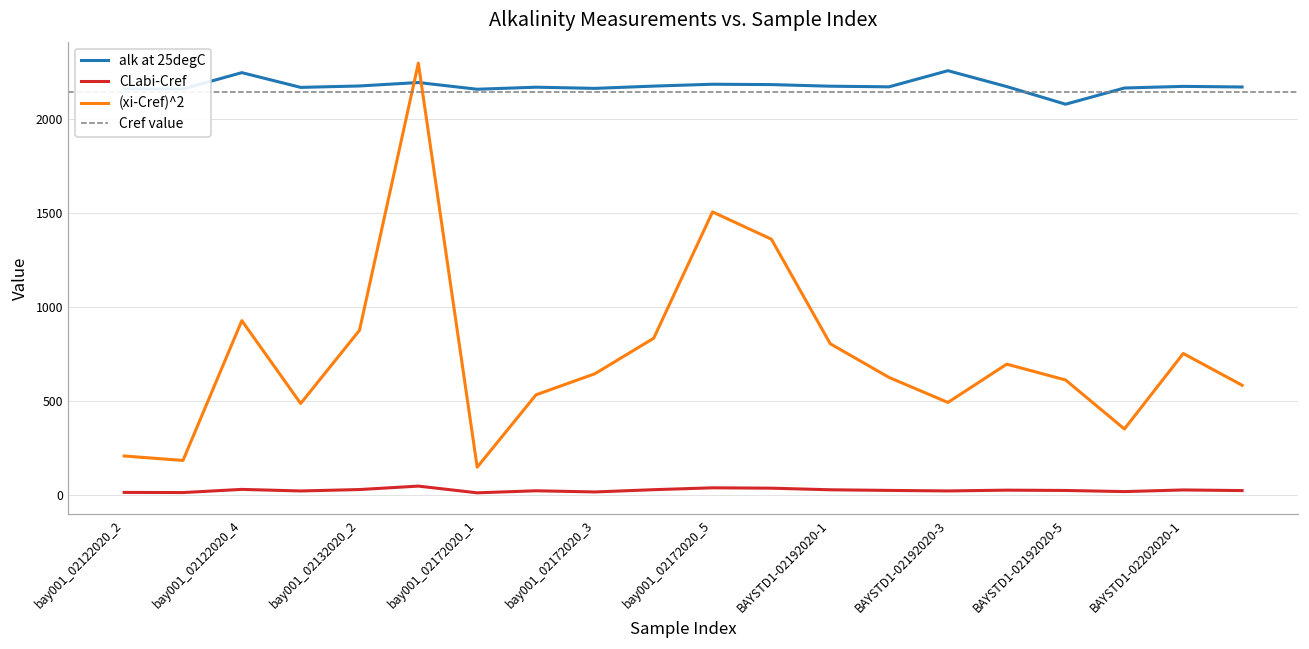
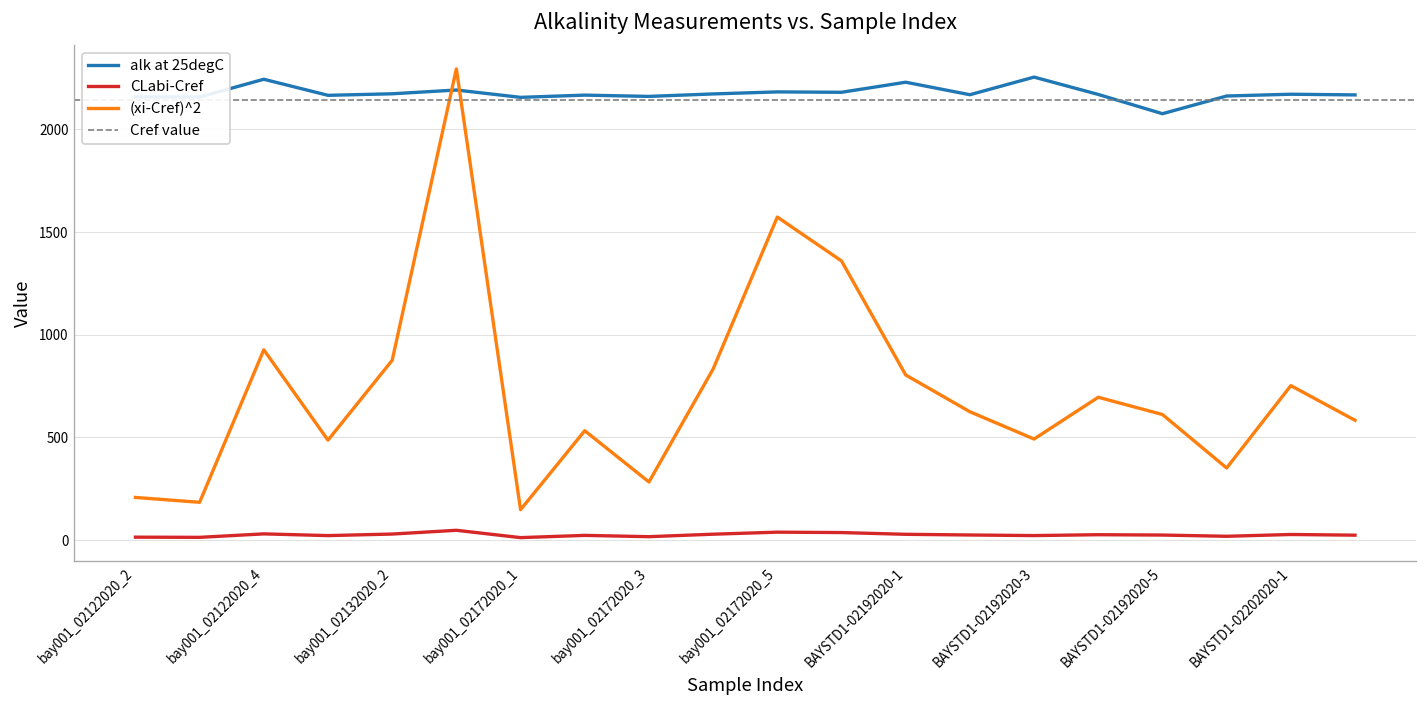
(xi-Cref)^2, bay001_02172020_3: 640 -> 280
(xi-Cref)^2, bay001_02172020_5: 1500 -> 1570
alk at 25degC, BAYSTD1-02192020-1: 2170 -> 2230
